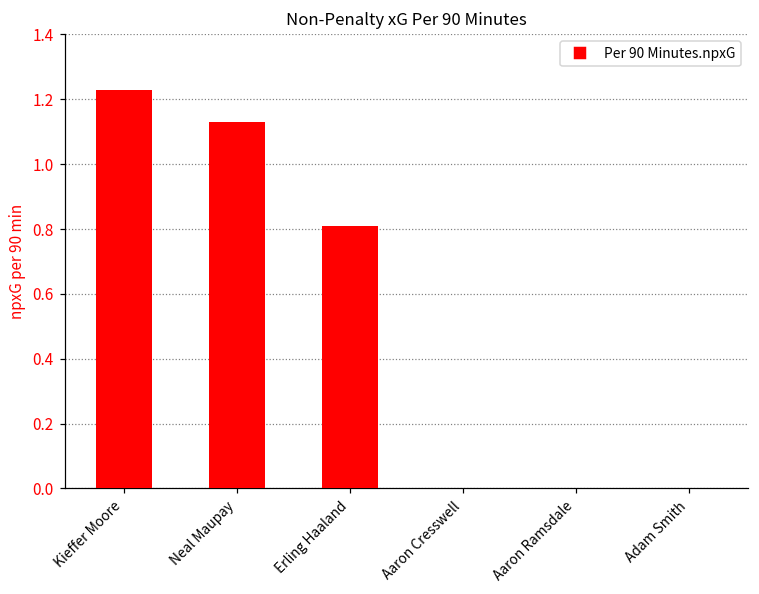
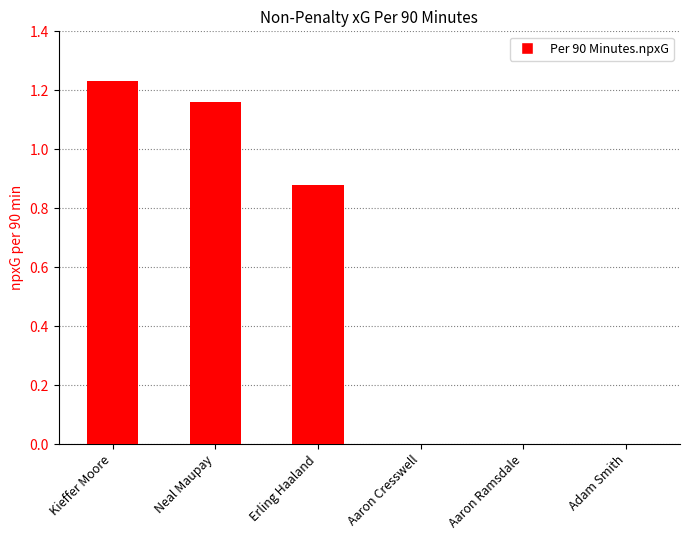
Neal Maupay: 1.13 -> 1.16
Erling Haaland: 0.81 -> 0.88
